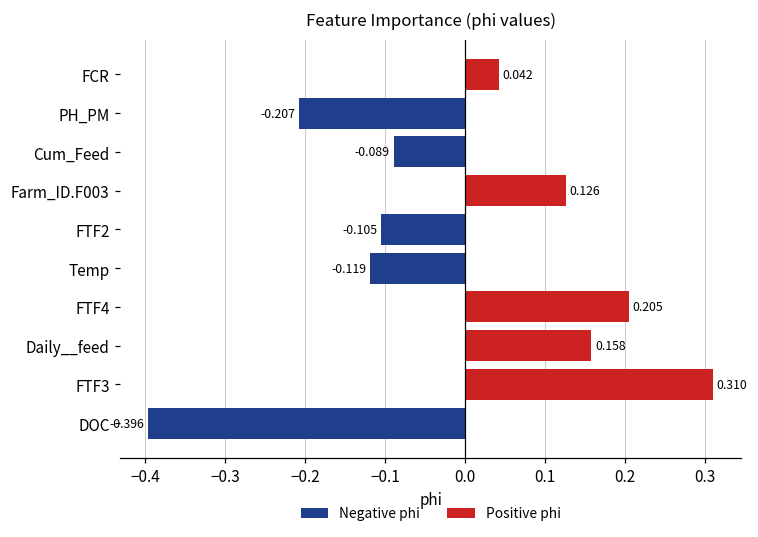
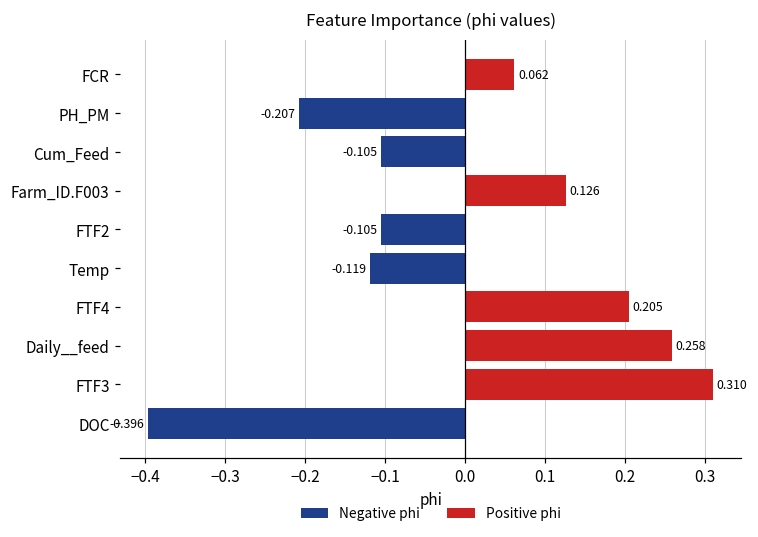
FCR: 0.042 -> 0.062
Cum_Feed: -0.089 -> -0.105
Daily__feed: 0.158 -> 0.258
